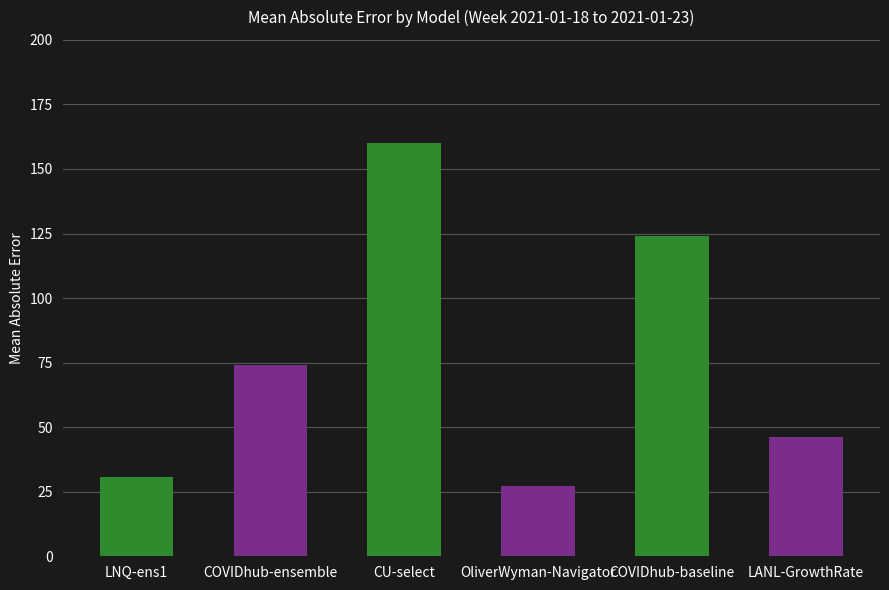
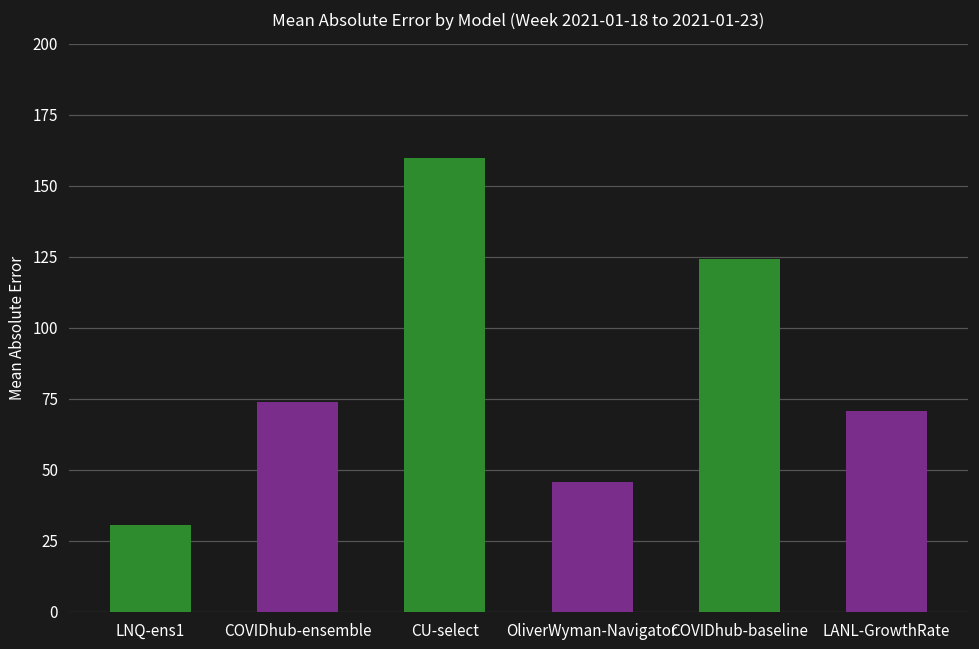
OliverWyman-Navigator: 27 -> 46
LANL-GrowthRate: 46 -> 71
